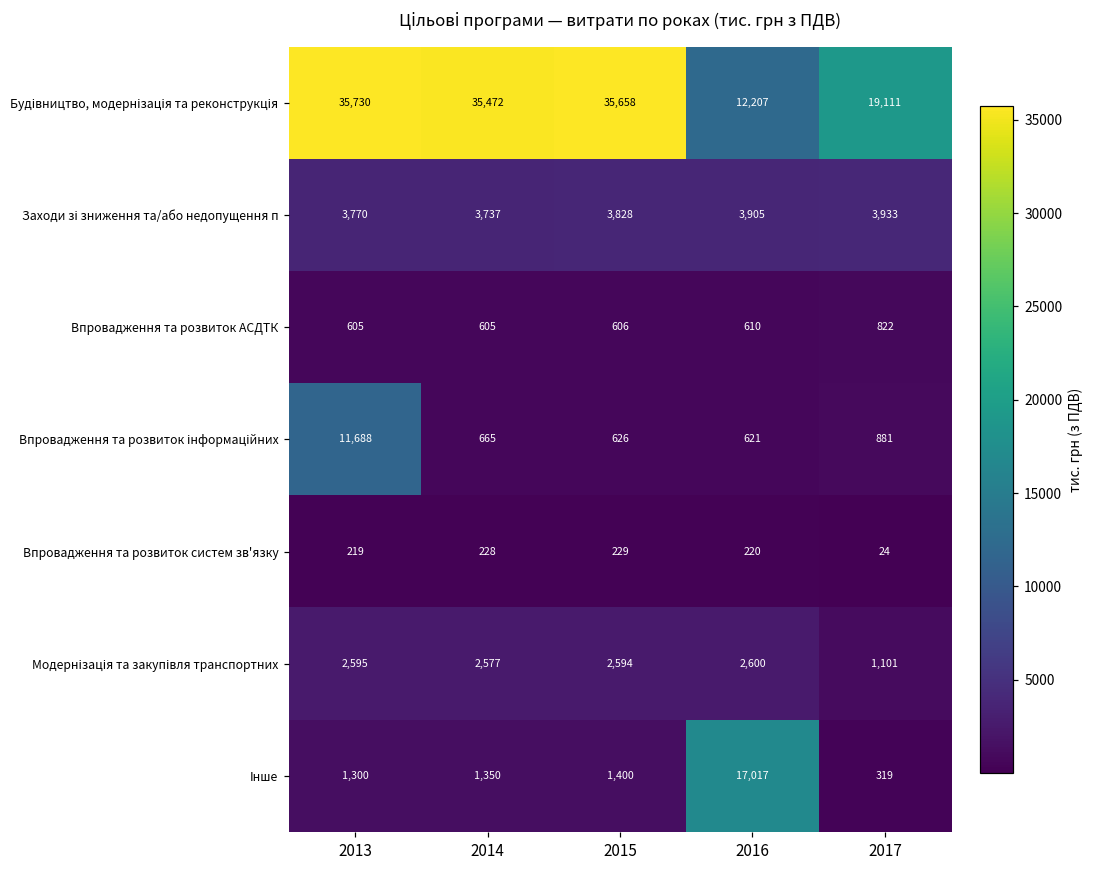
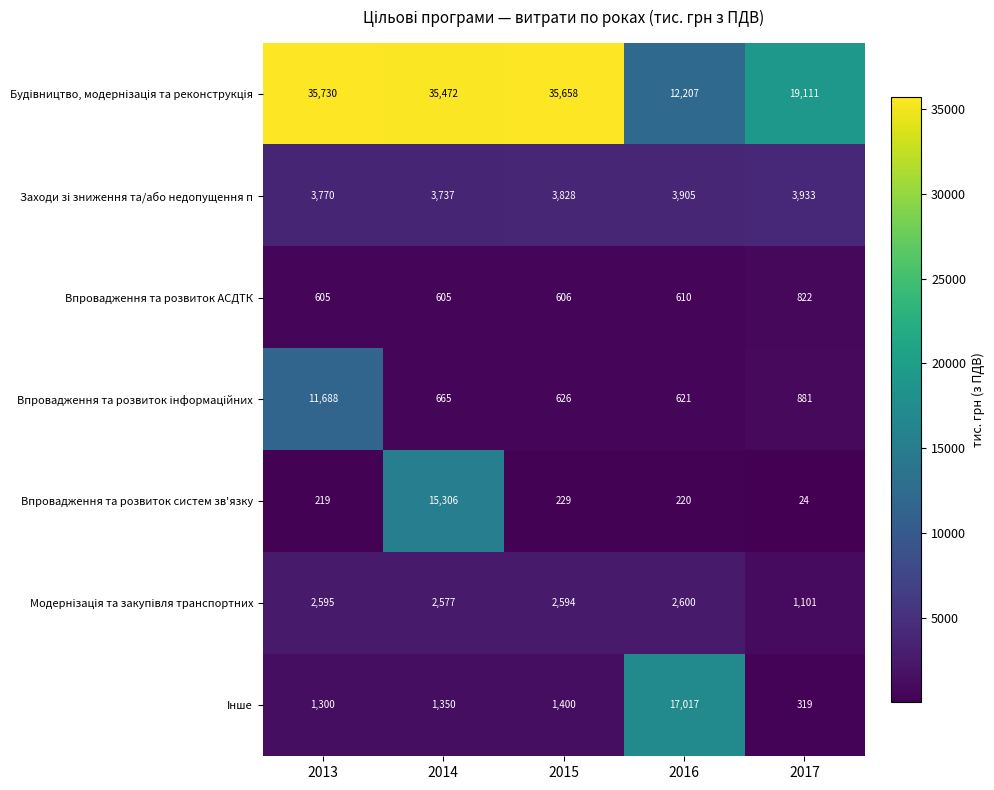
Впровадження та розвиток систем зв'язку, 2014: 228 -> 15,306
